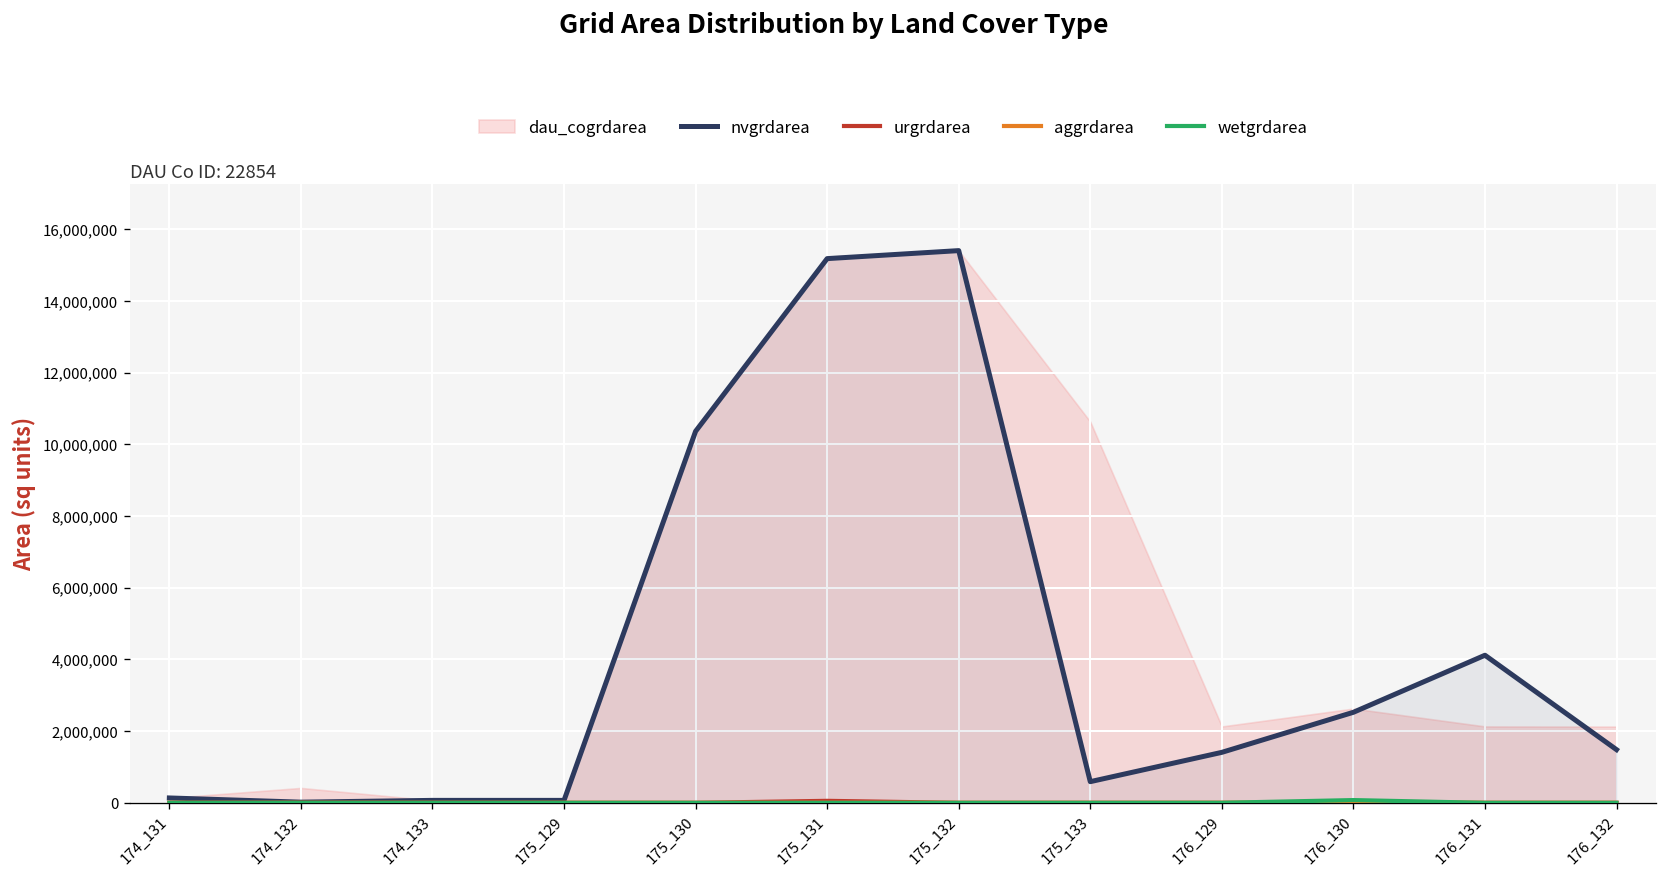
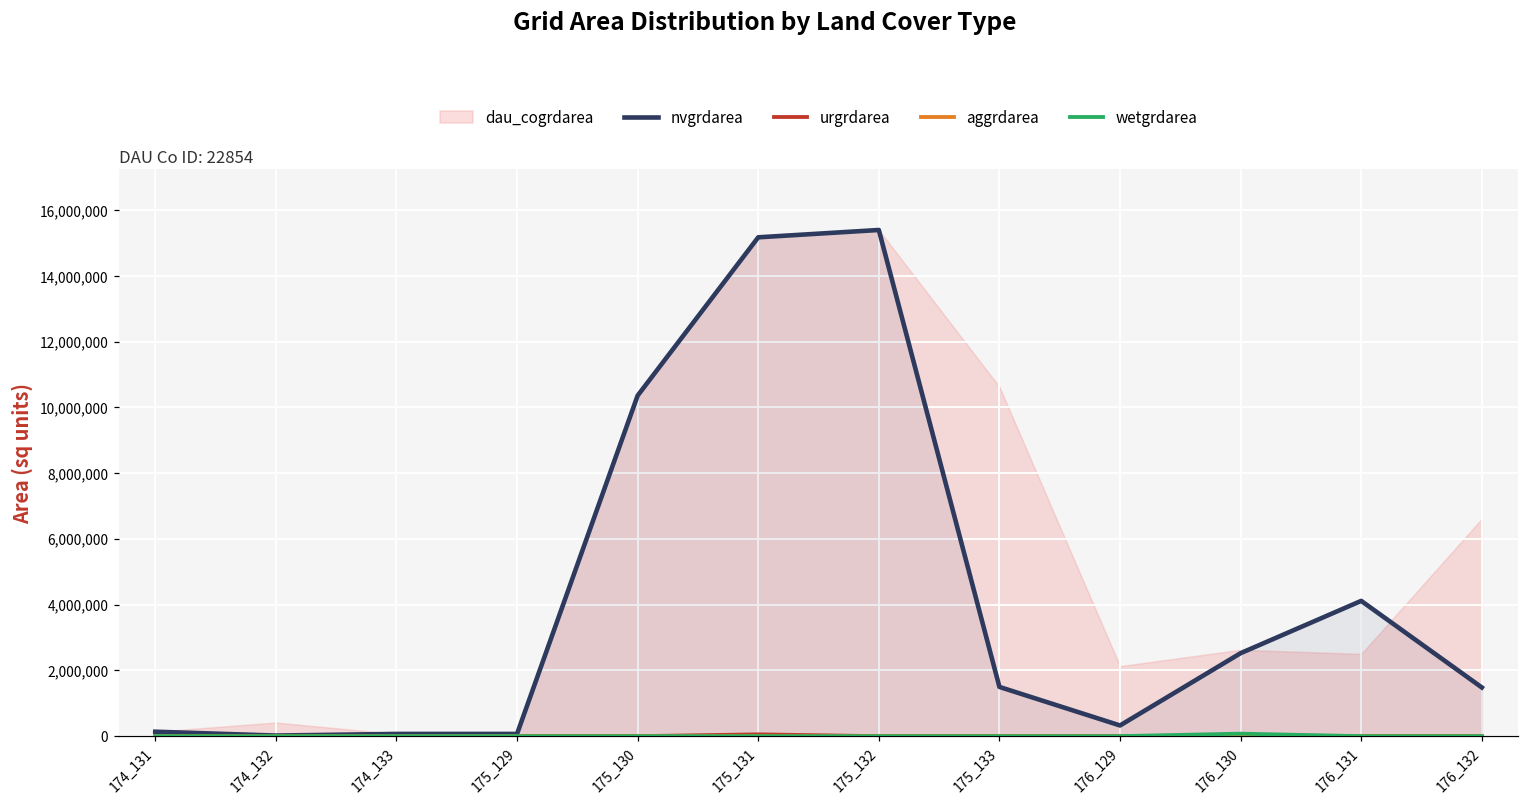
nvgrdarea, 175_133: 600,000 -> 1,500,000
nvgrdarea, 176_129: 1,400,000 -> 300,000
dau_cogrdarea, 176_131: 2,100,000 -> 2,500,000
dau_cogrdarea, 176_132: 2,100,000 -> 6,600,000
